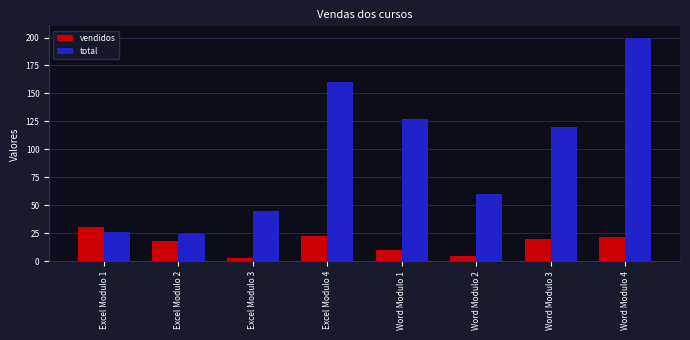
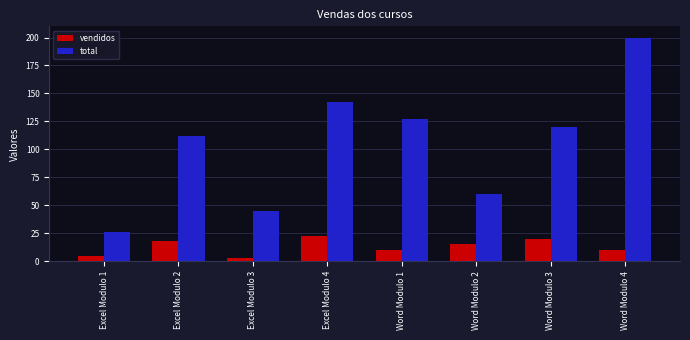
vendidos, Excel Modulo 1: 31 -> 5
total, Excel Modulo 2: 24 -> 112
total, Excel Modulo 4: 160 -> 142
vendidos, Word Modulo 2: 5 -> 15
vendidos, Word Modulo 4: 22 -> 10
